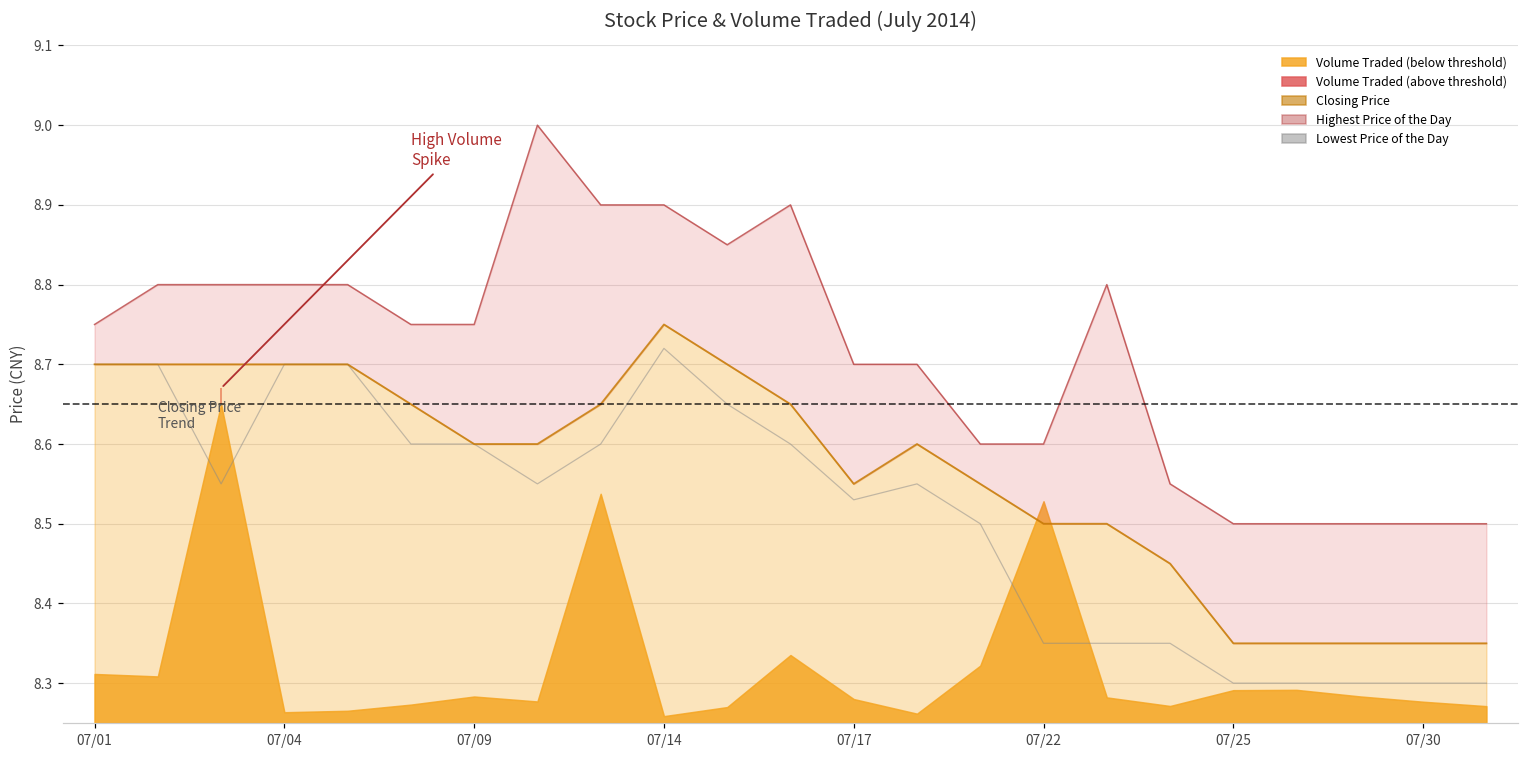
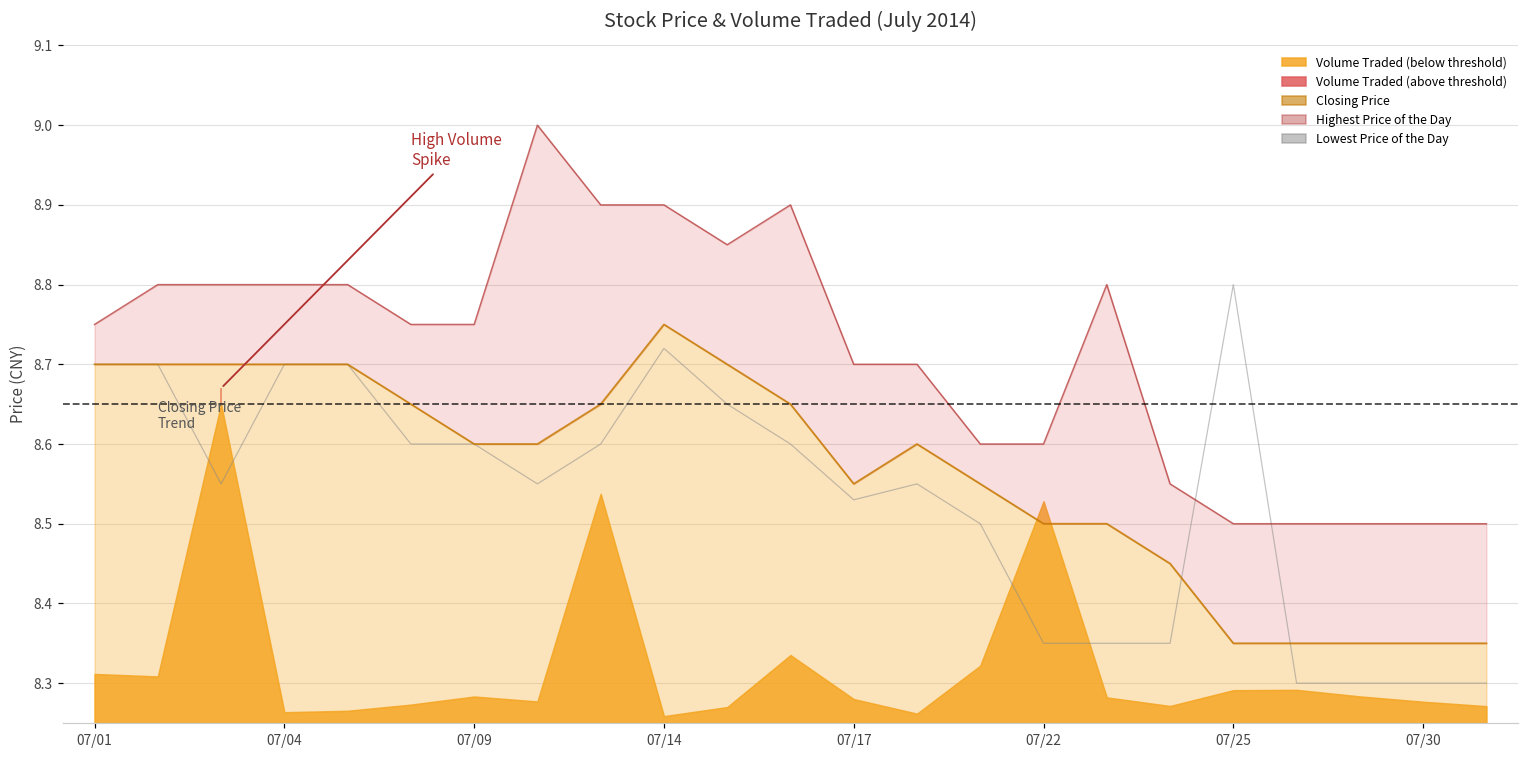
Lowest Price of the Day, 07/25: 8.3 -> 8.8
